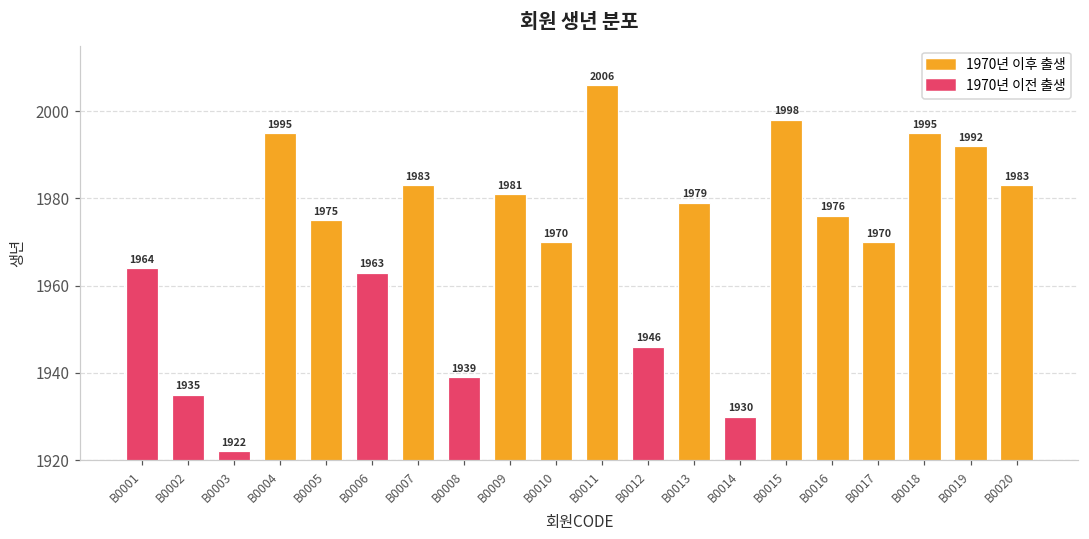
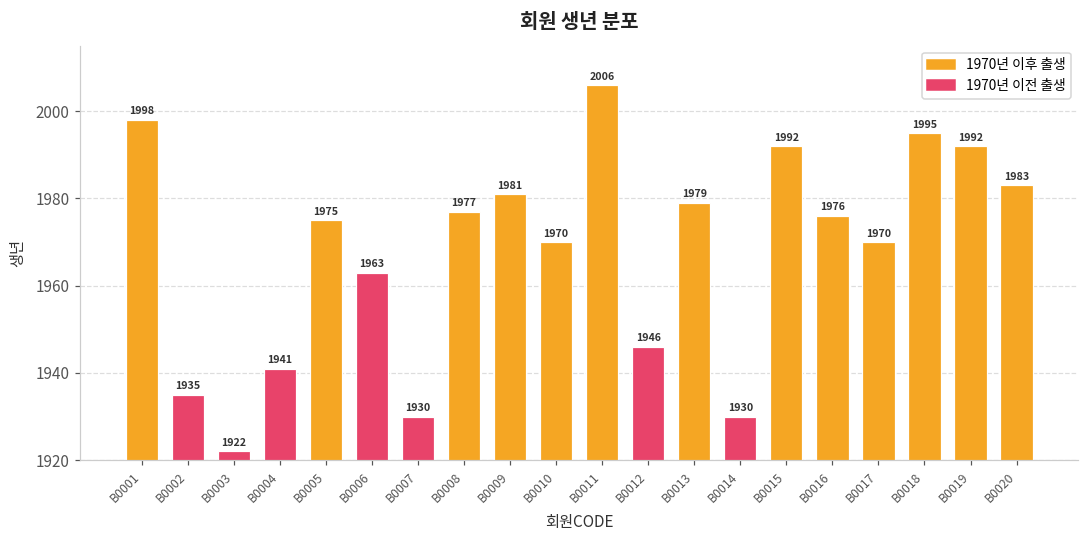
B0001: 1964 -> 1998
B0004: 1995 -> 1941
B0007: 1983 -> 1930
B0008: 1939 -> 1977
B0015: 1998 -> 1992
